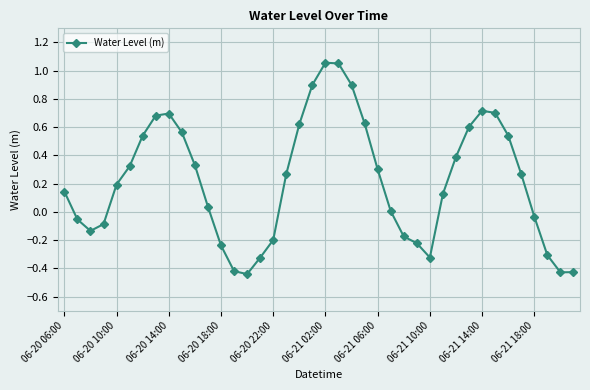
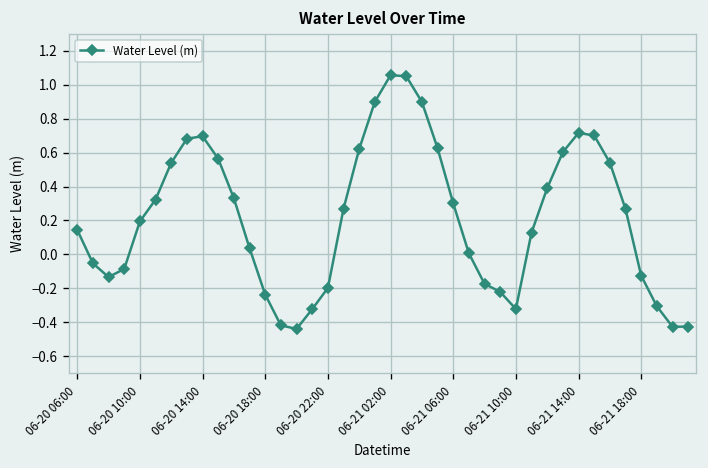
06-21 18:00: -0.03 -> -0.13
